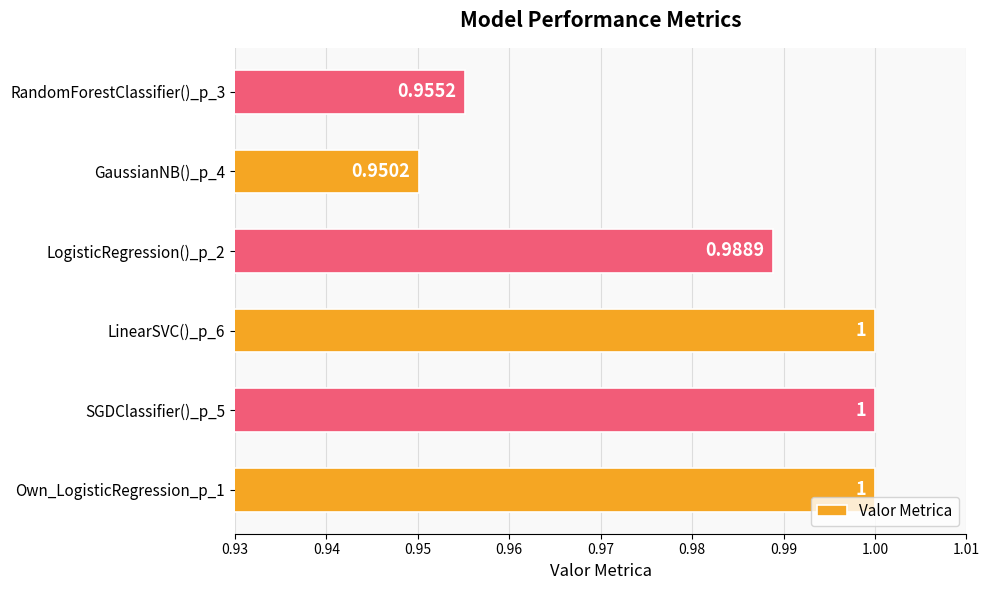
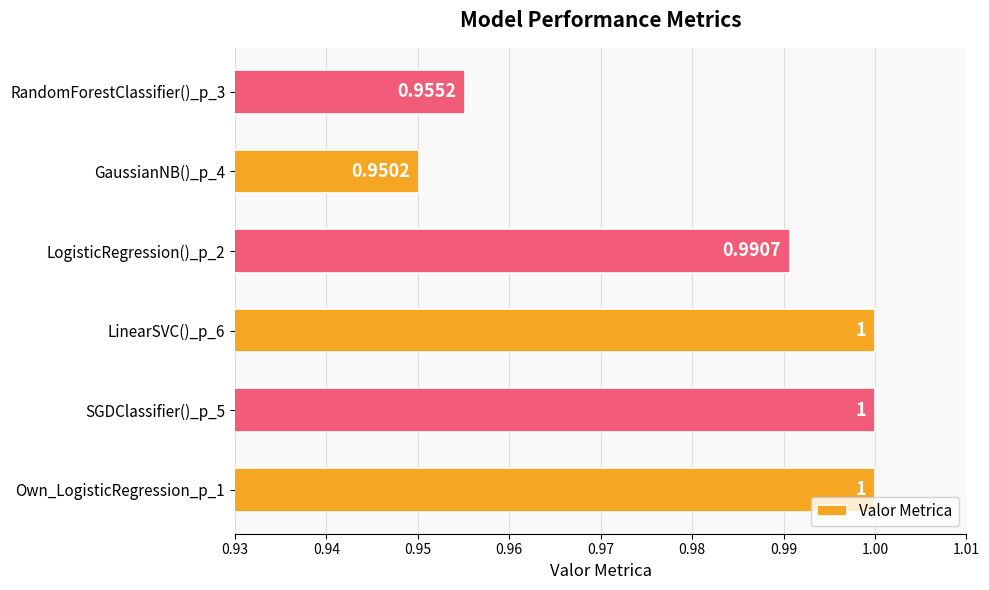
LogisticRegression()_p_2: 0.9889 -> 0.9907
